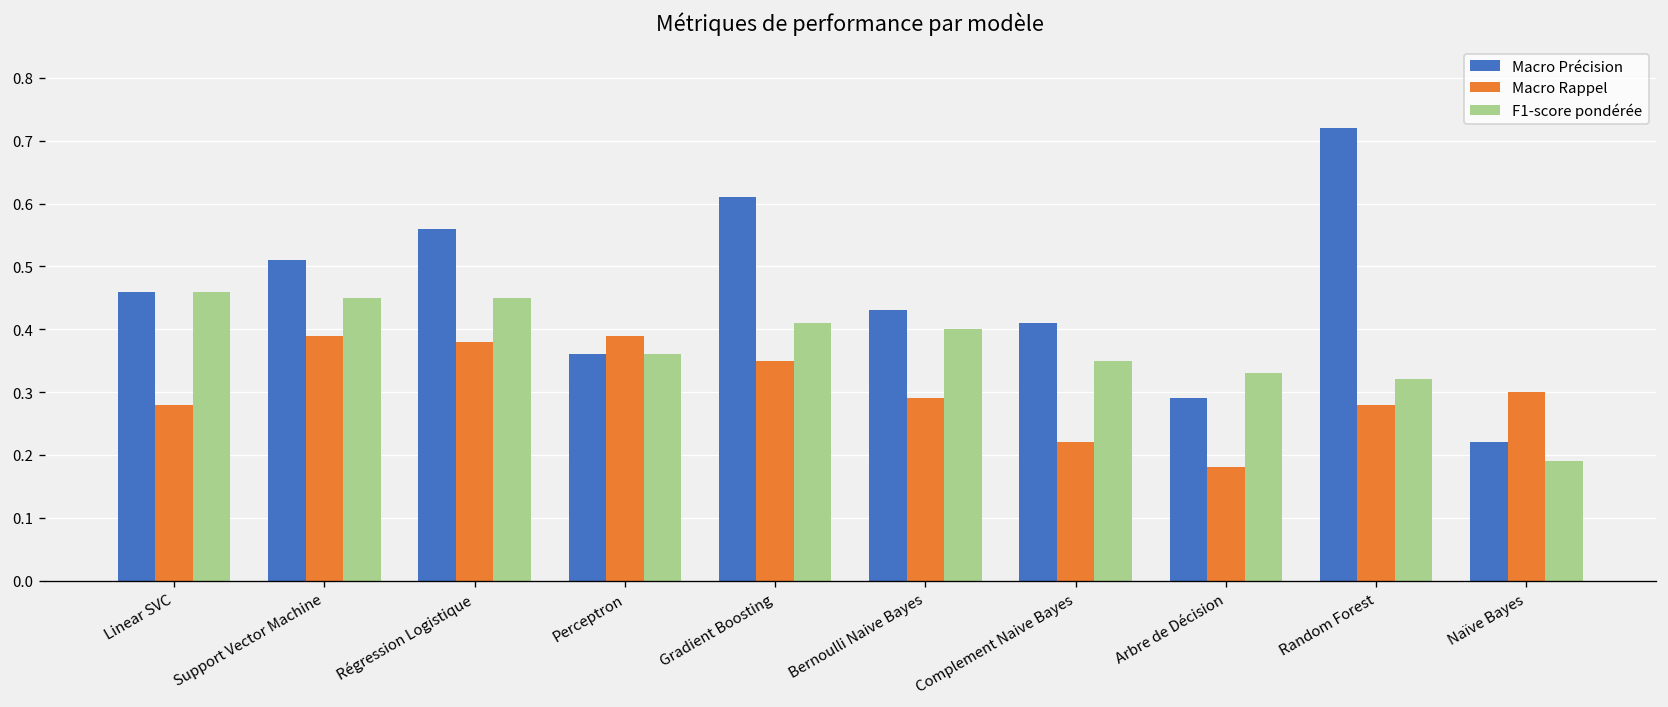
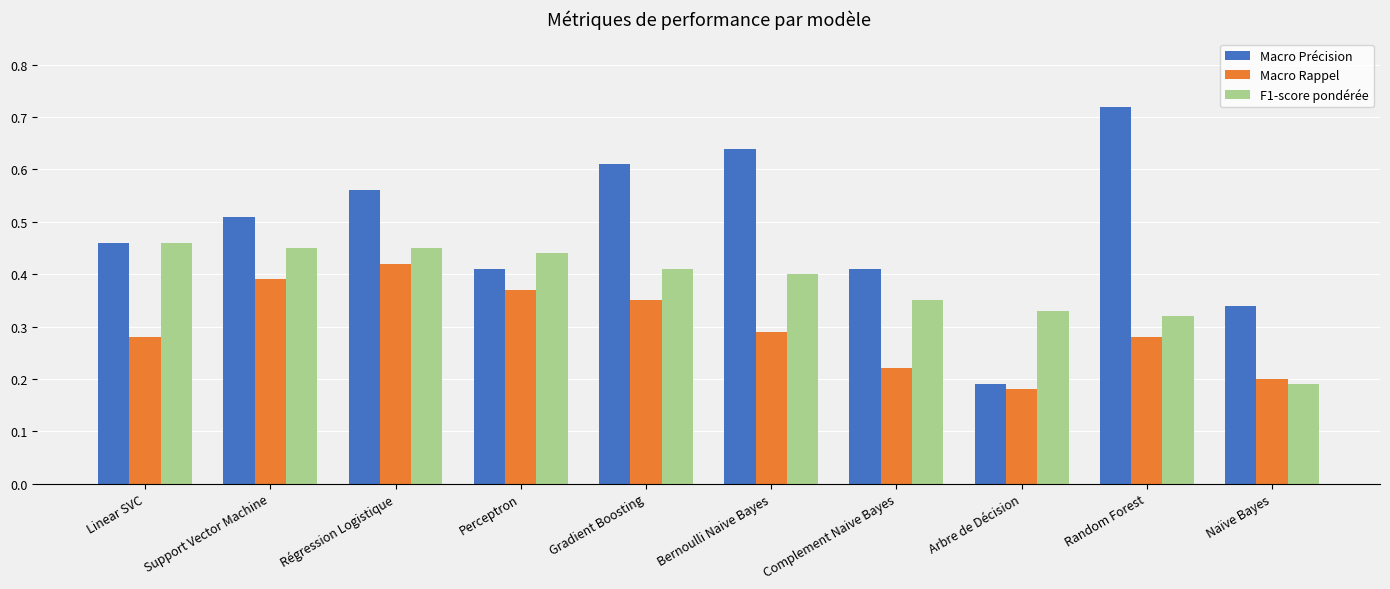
Macro Rappel, Régression Logistique: 0.38 -> 0.42
Macro Précision, Perceptron: 0.36 -> 0.41
Macro Rappel, Perceptron: 0.39 -> 0.37
F1-score pondérée, Perceptron: 0.36 -> 0.44
Macro Précision, Bernoulli Naive Bayes: 0.43 -> 0.64
Macro Précision, Arbre de Décision: 0.29 -> 0.19
Macro Précision, Naïve Bayes: 0.22 -> 0.34
Macro Rappel, Naïve Bayes: 0.3 -> 0.2
